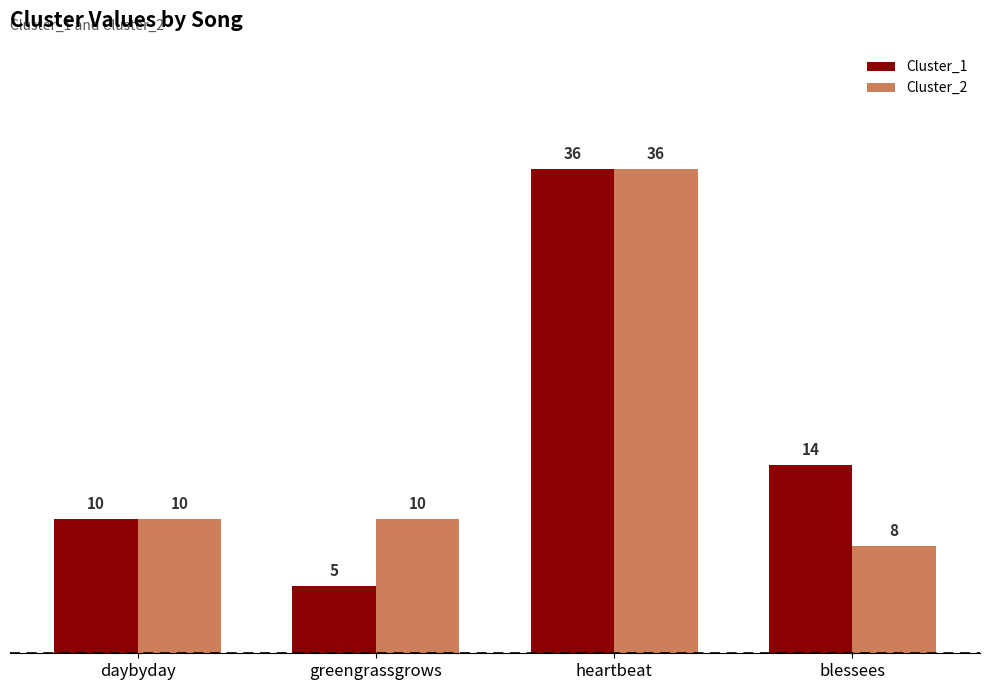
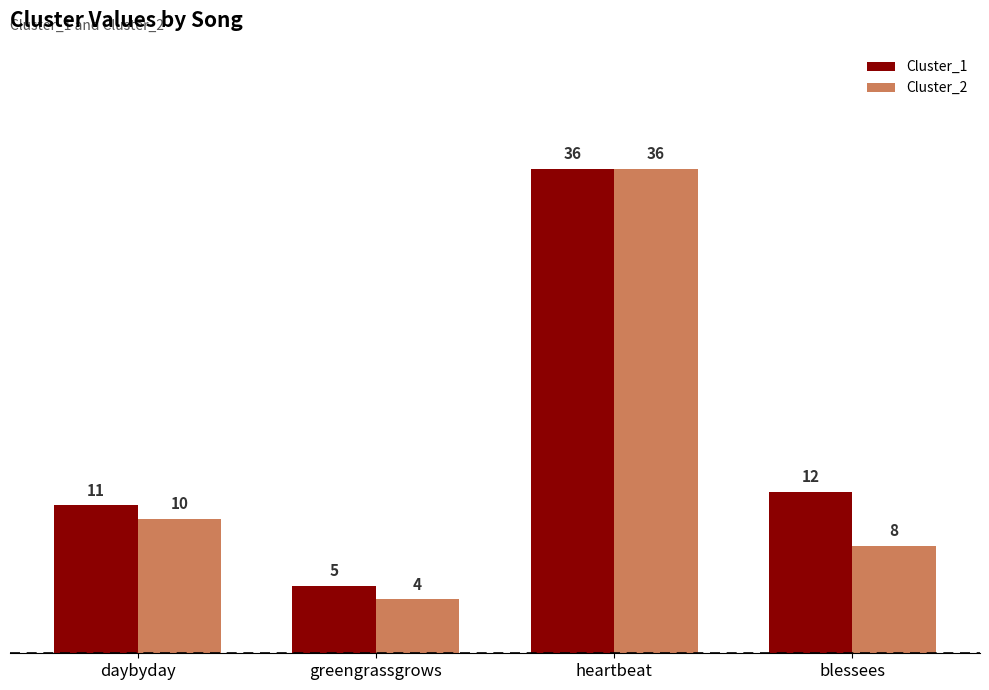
Cluster_1, daybyday: 10 -> 11
Cluster_2, greengrassgrows: 10 -> 4
Cluster_1, blessees: 14 -> 12
